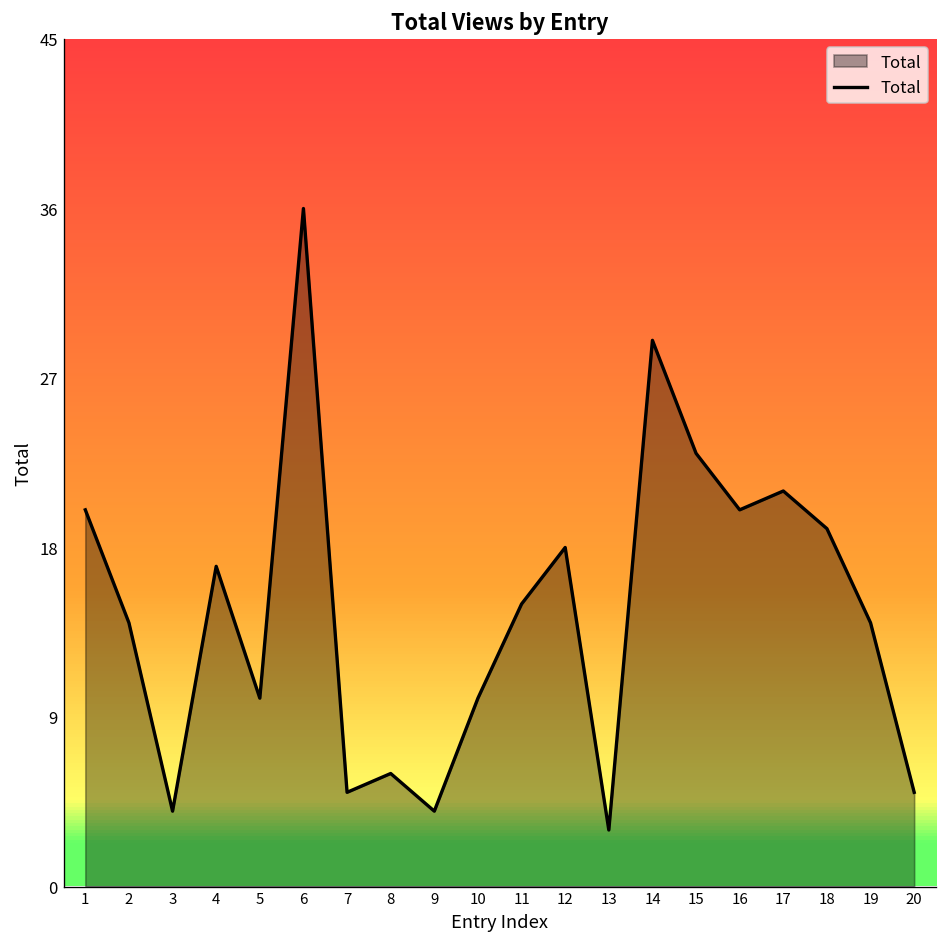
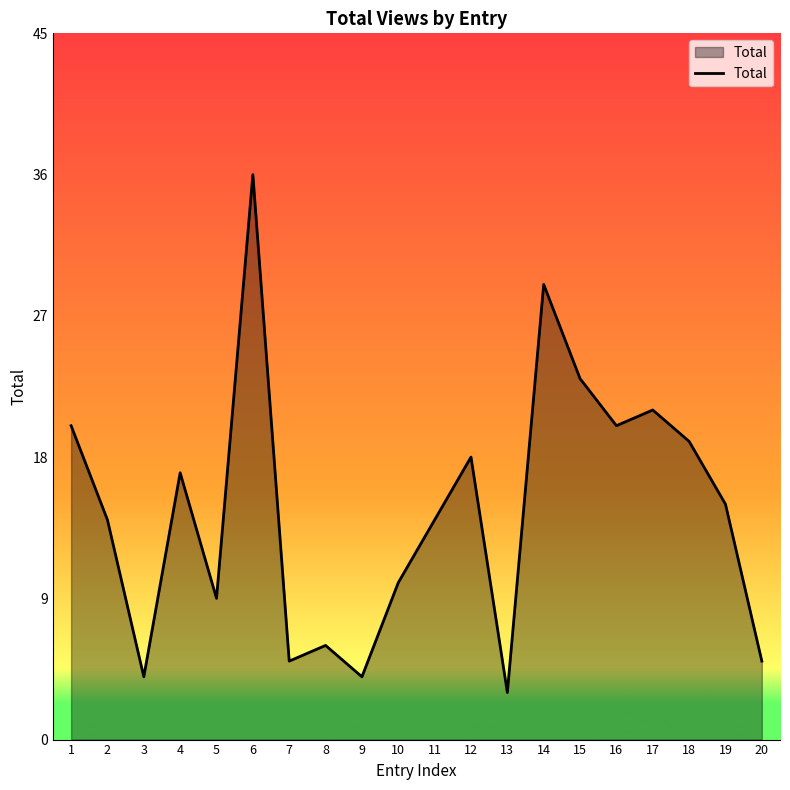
5: 10 -> 9
11: 15 -> 14
19: 14 -> 15
